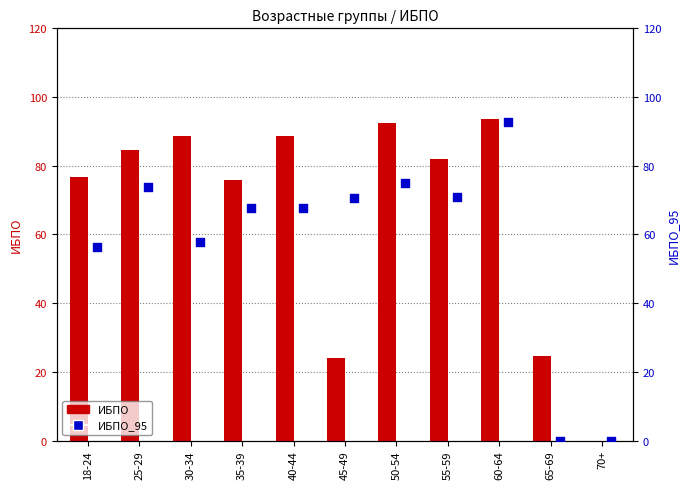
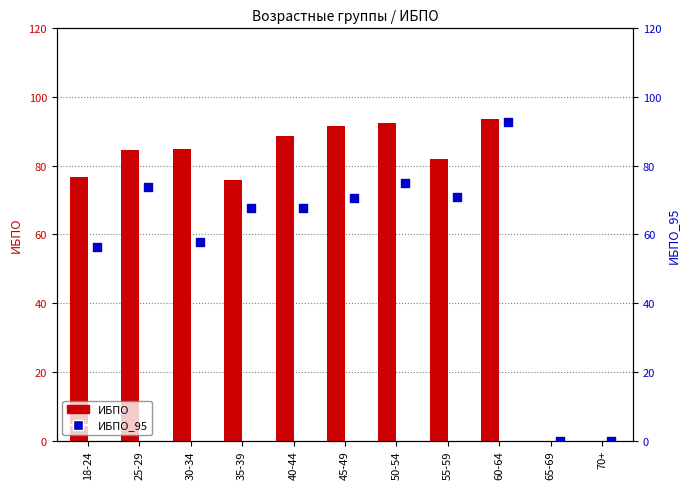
ИБПО, 30-34: 89 -> 85
ИБПО, 45-49: 24 -> 92
ИБПО, 65-69: 25 -> 0
